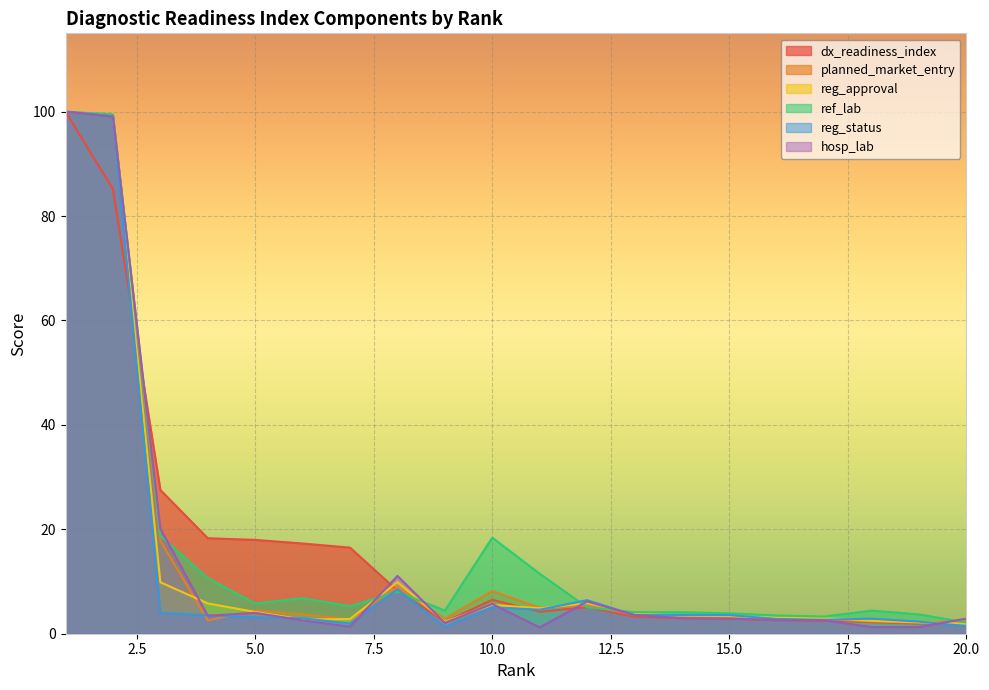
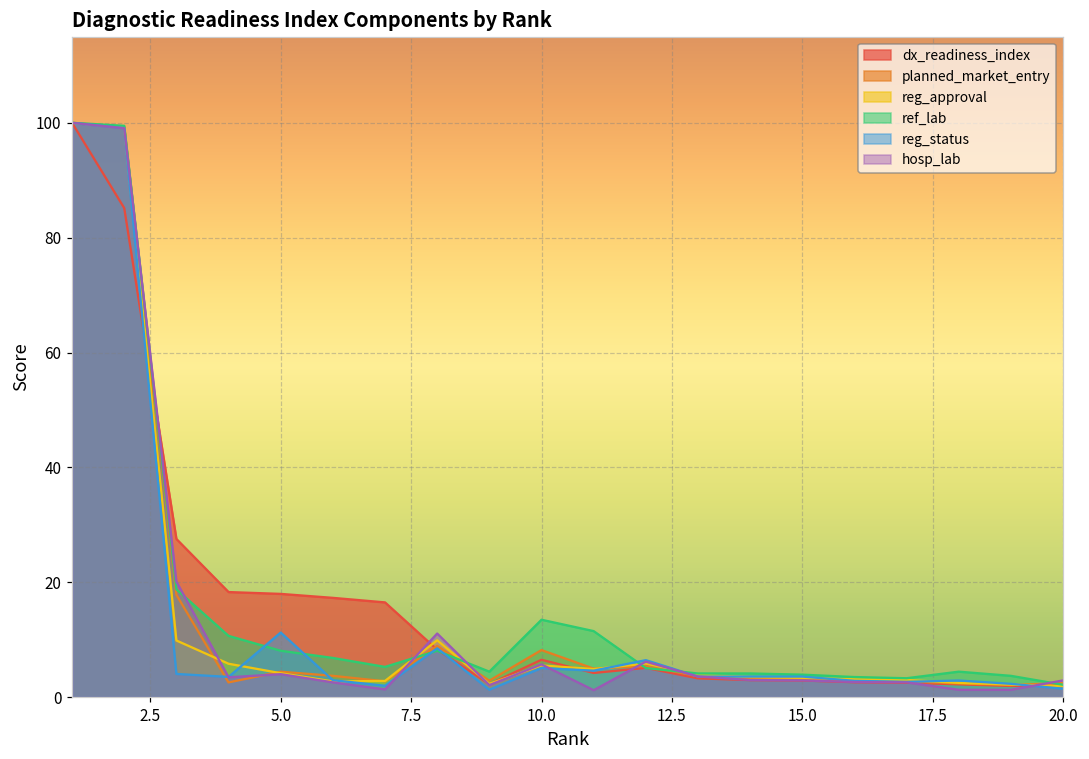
ref_lab, 5.0: 6 -> 8
reg_status, 5.0: 3 -> 11
ref_lab, 10.0: 18 -> 13
